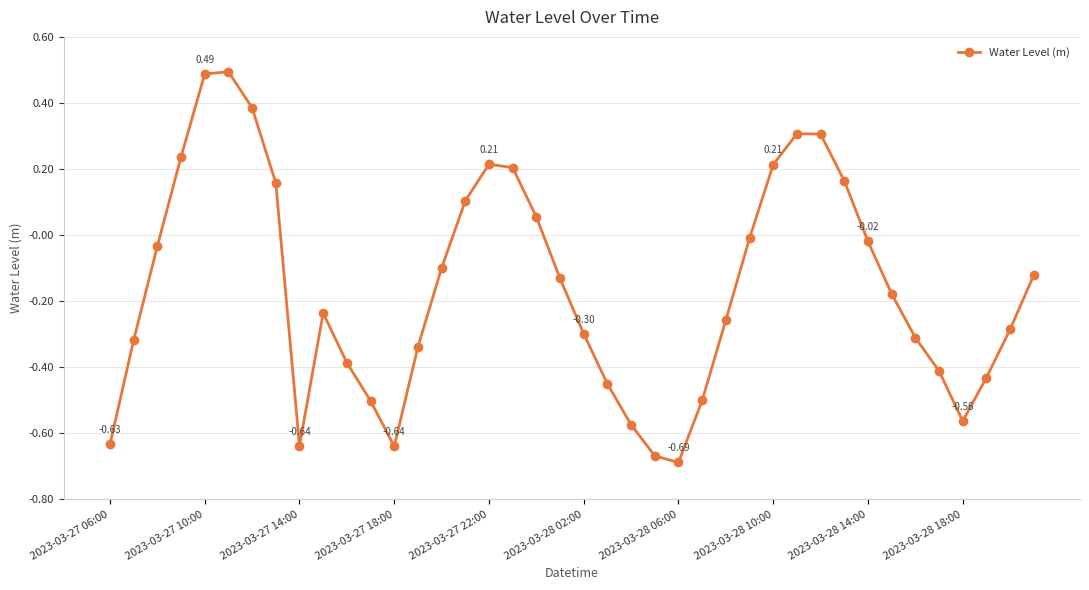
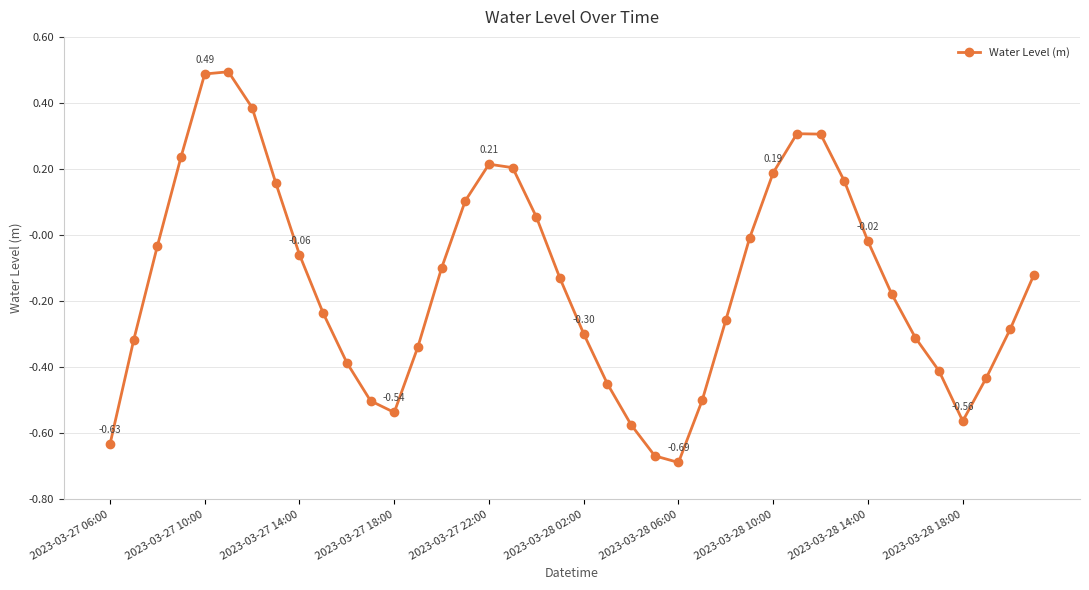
2023-03-27 14:00: -0.64 -> -0.06
2023-03-27 18:00: -0.64 -> -0.54
2023-03-28 10:00: 0.21 -> 0.19
